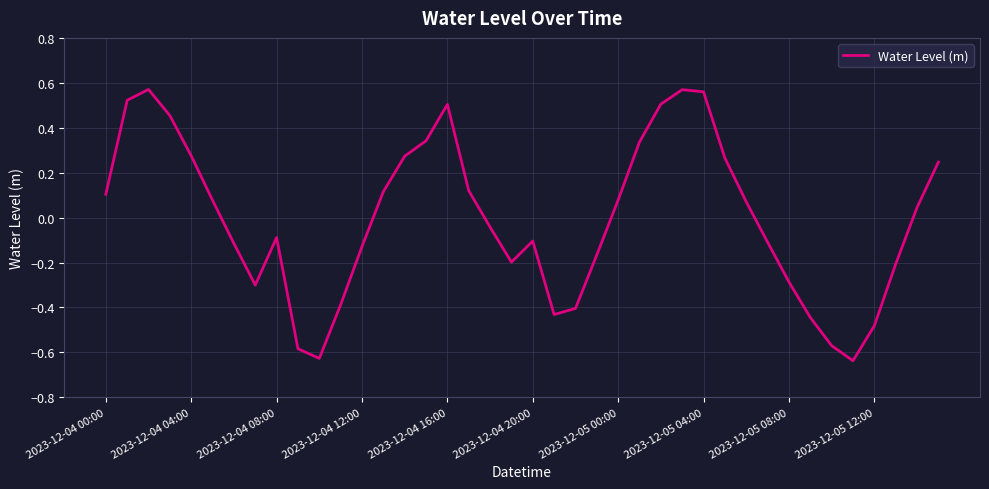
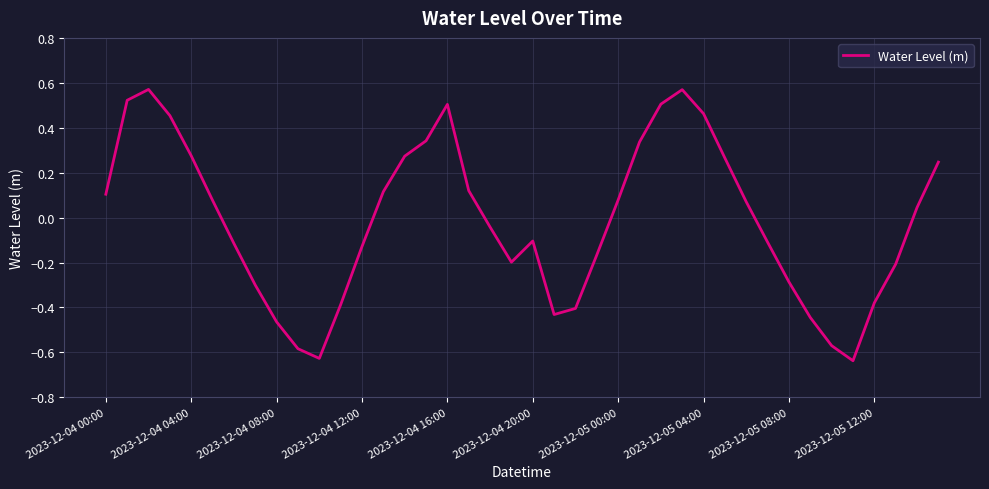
2023-12-04 08:00: -0.09 -> -0.46
2023-12-05 04:00: 0.56 -> 0.46
2023-12-05 12:00: -0.48 -> -0.38
